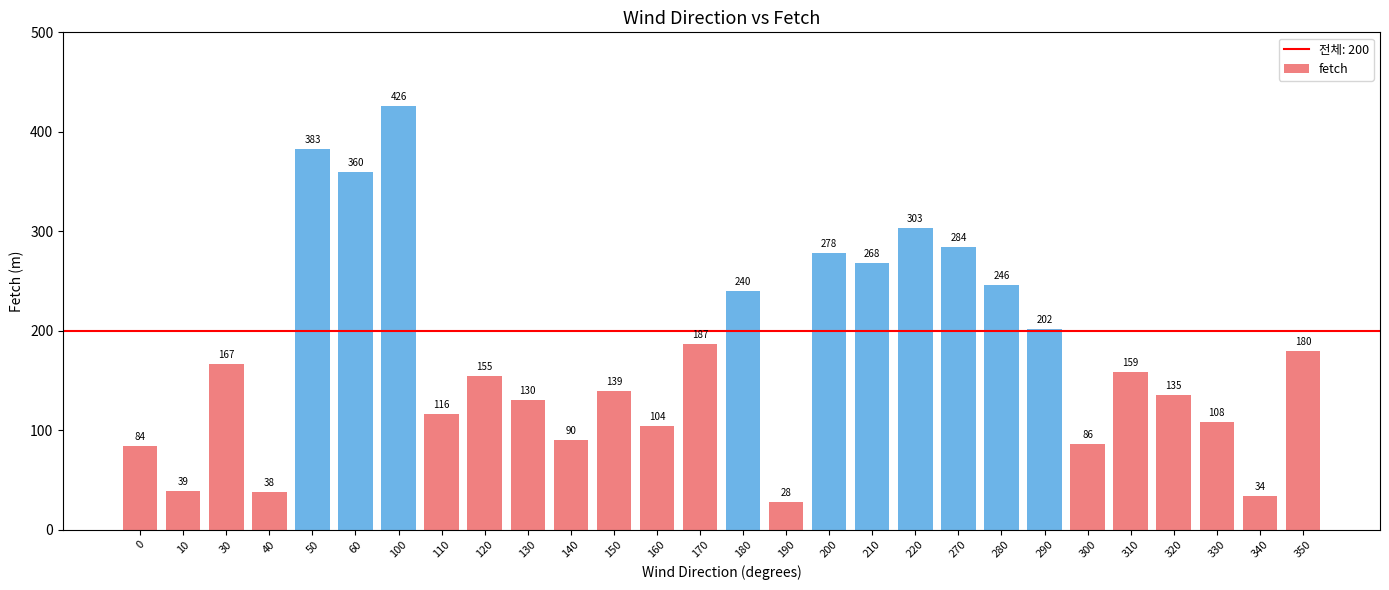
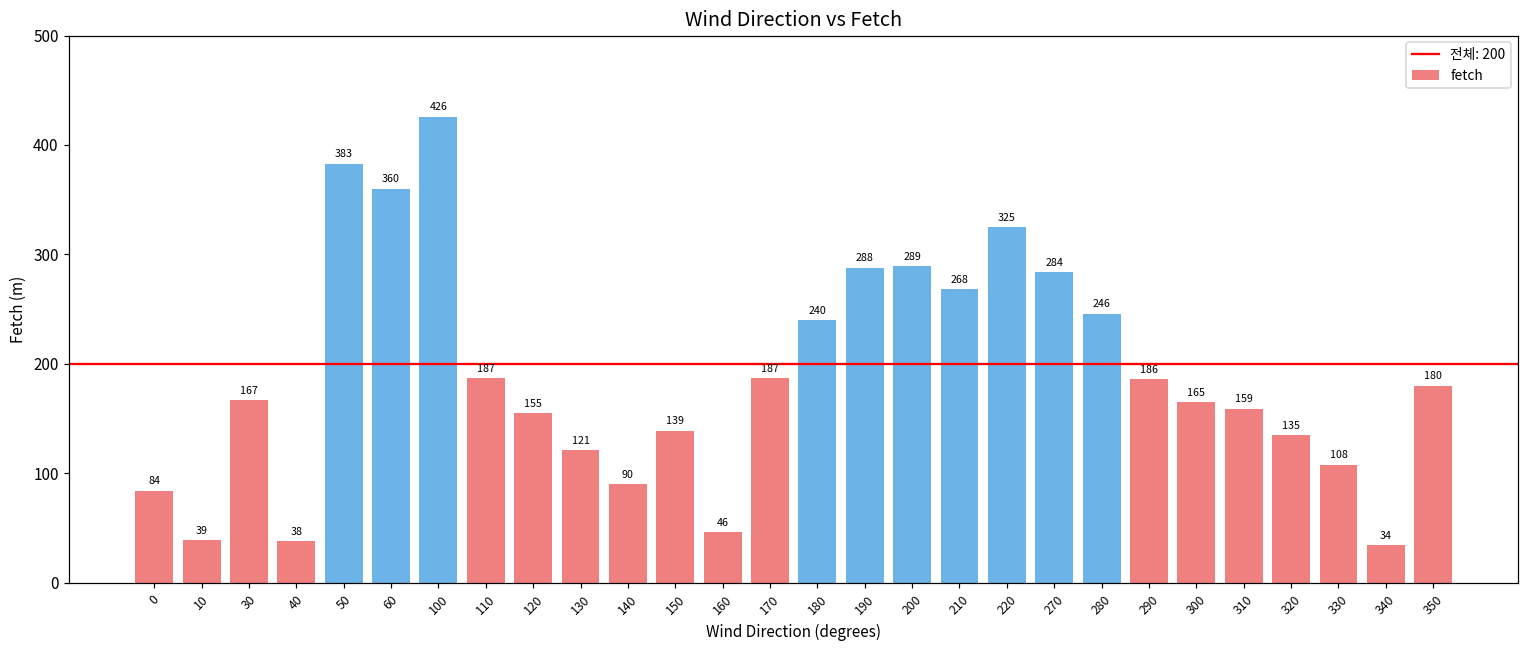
110: 116 -> 187
130: 130 -> 121
160: 104 -> 46
190: 28 -> 288
200: 278 -> 289
220: 303 -> 325
290: 202 -> 186
300: 86 -> 165
